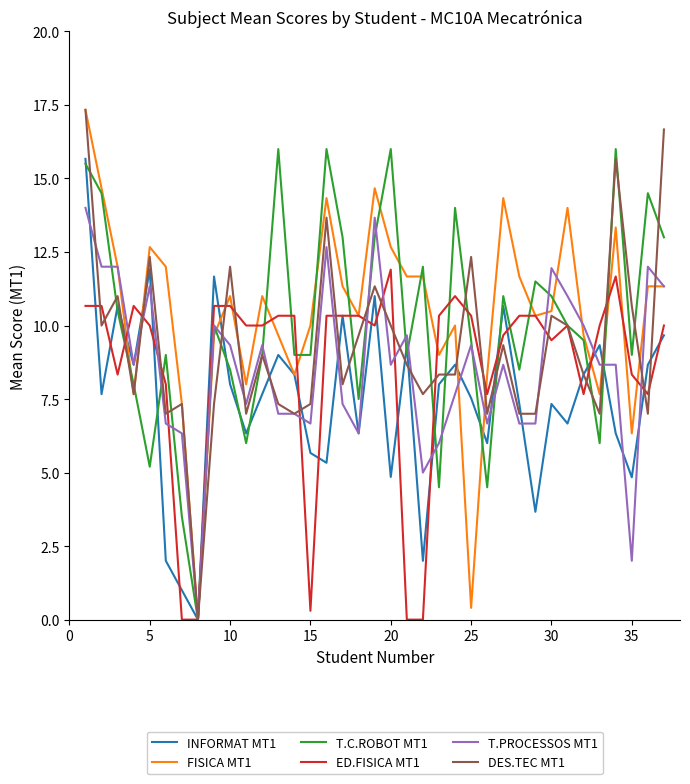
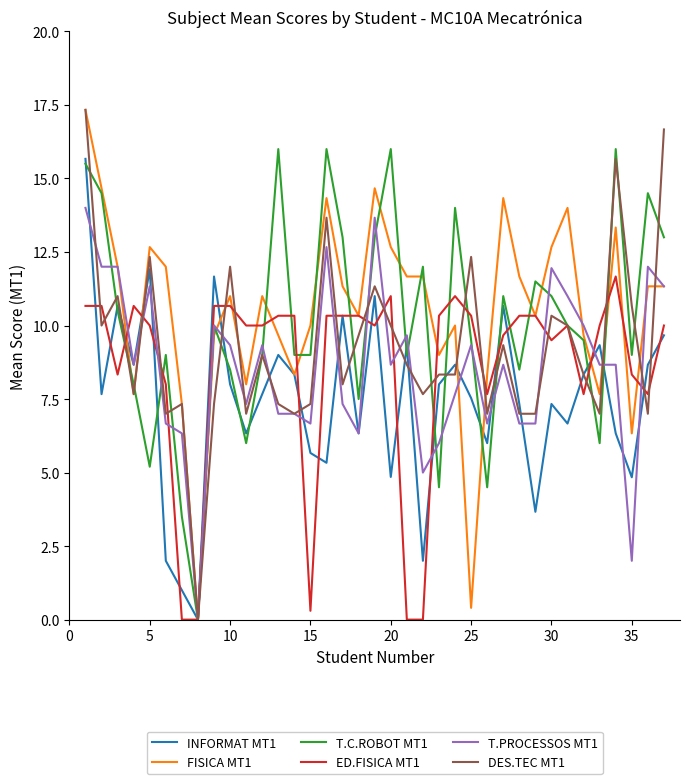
ED.FISICA MT1, 20: 11.9 -> 11.0
FISICA MT1, 30: 10.5 -> 12.7
